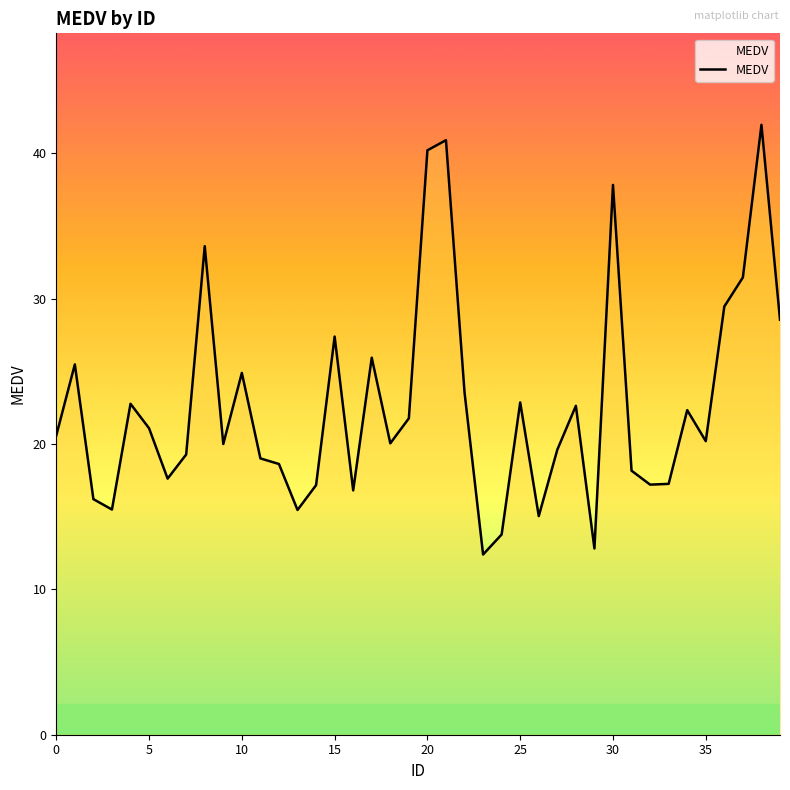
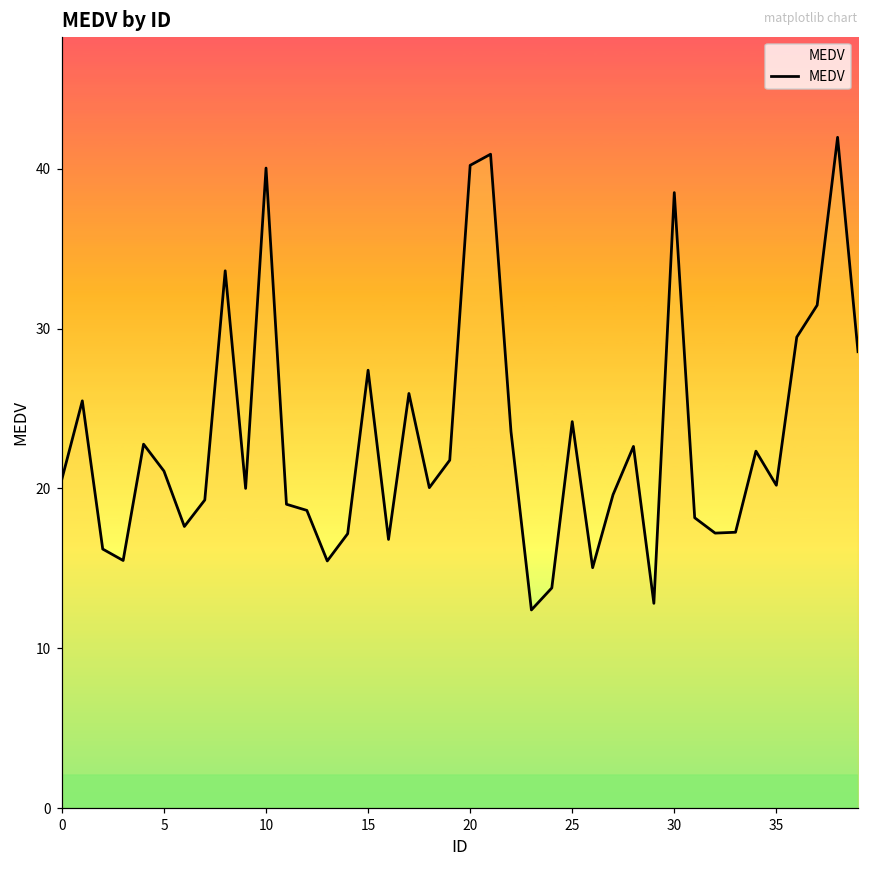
10: 24.9 -> 40.0
25: 22.9 -> 24.2
30: 37.8 -> 38.5
